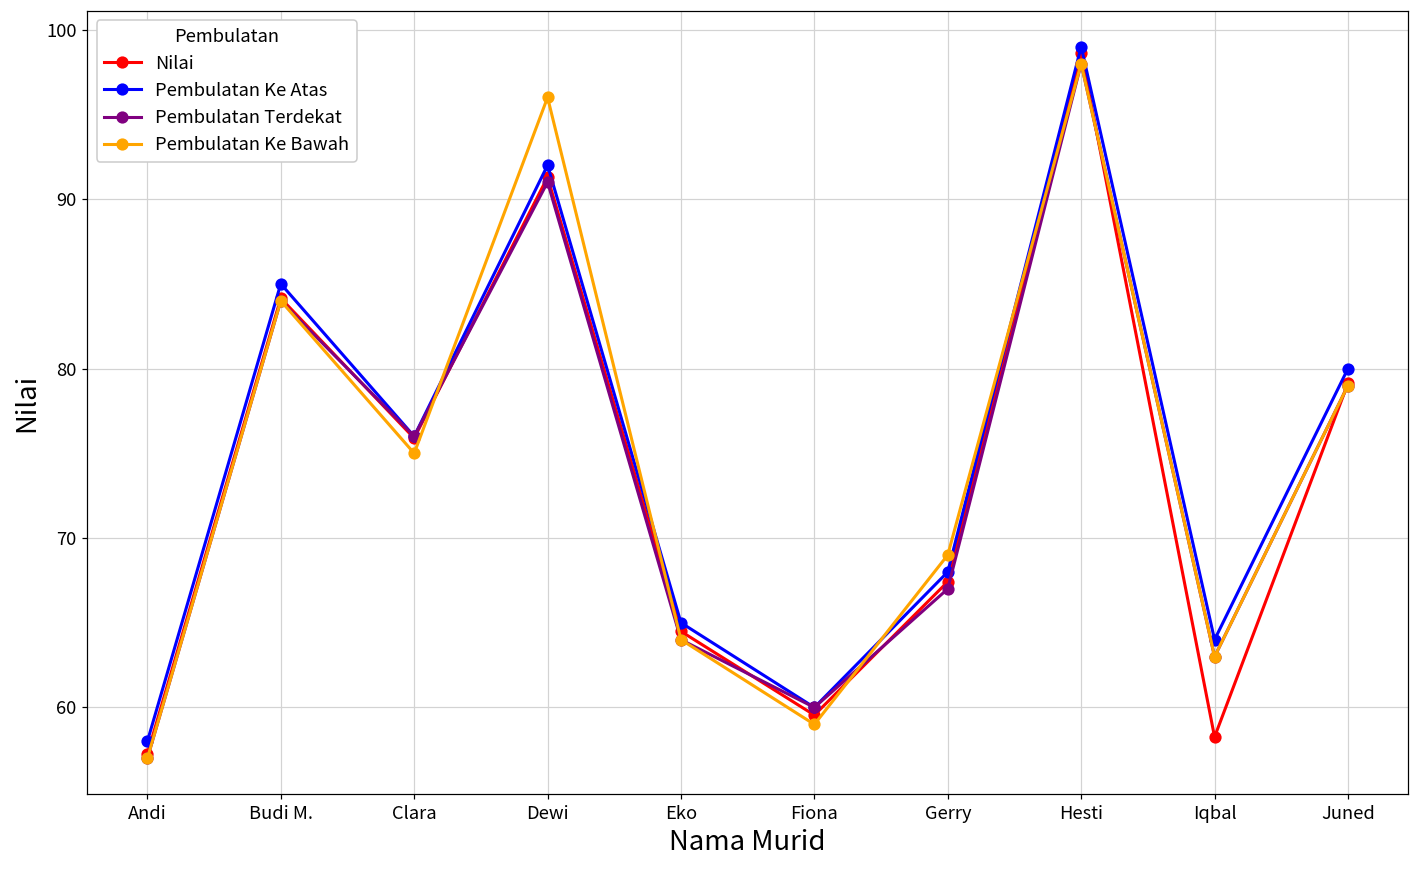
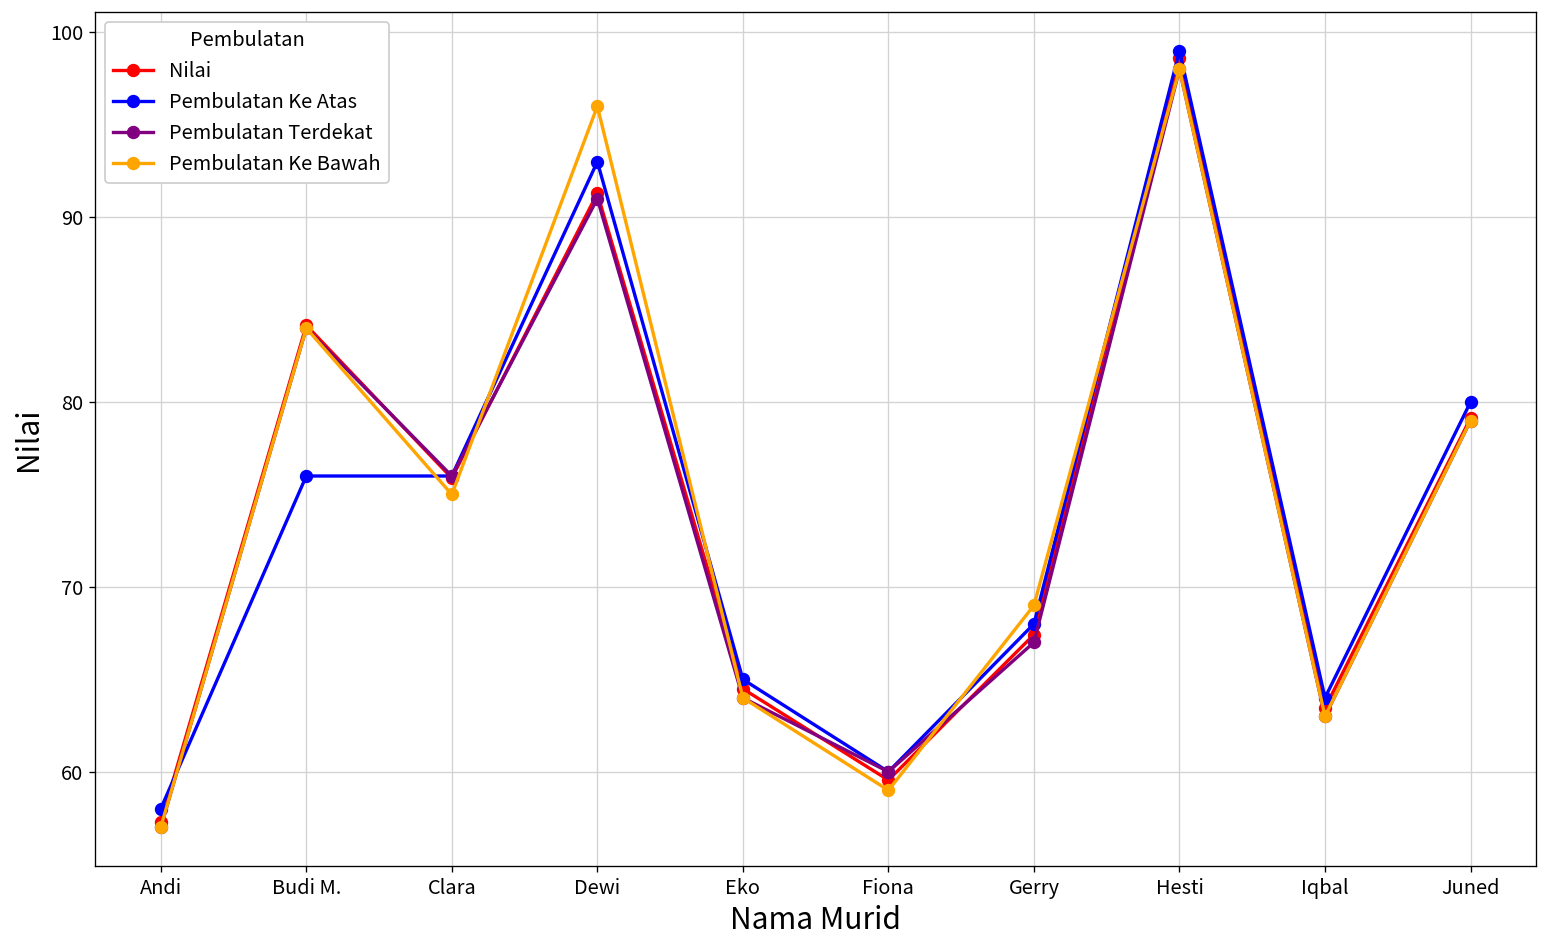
Pembulatan Ke Atas, Budi M.: 85 -> 76
Pembulatan Ke Atas, Dewi: 92 -> 93
Nilai, Iqbal: 58.3 -> 63.5
